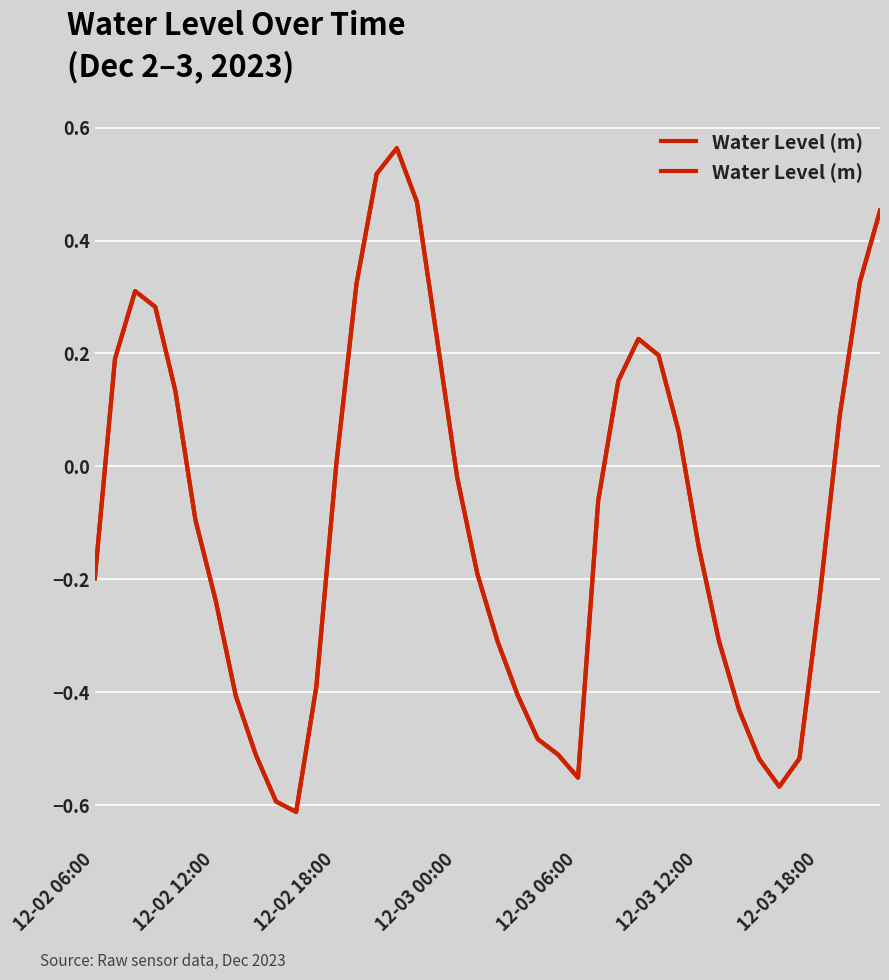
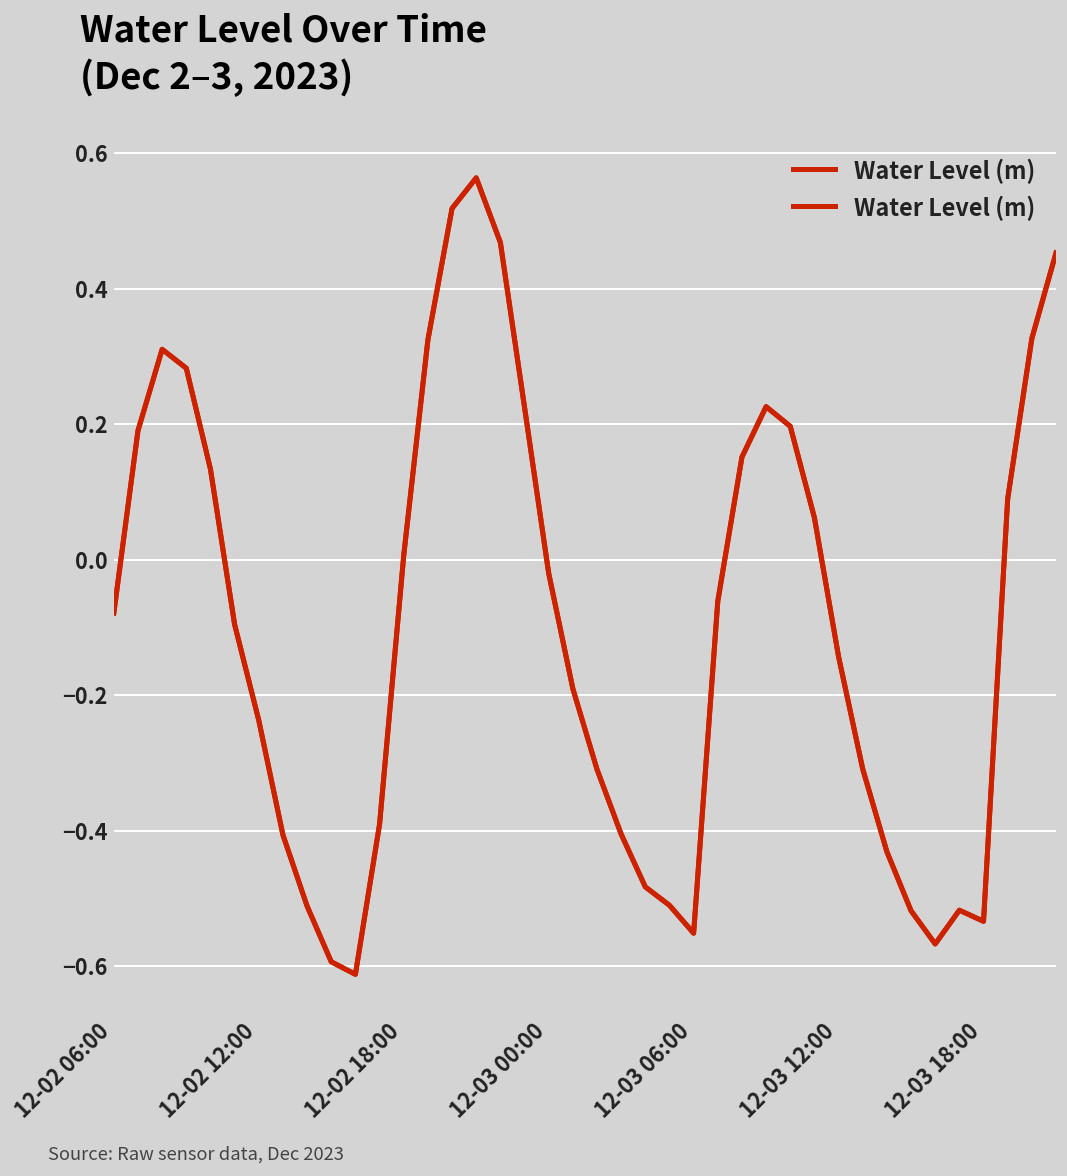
12-02 06:00: -0.20 -> -0.08
12-03 18:00: -0.23 -> -0.53
